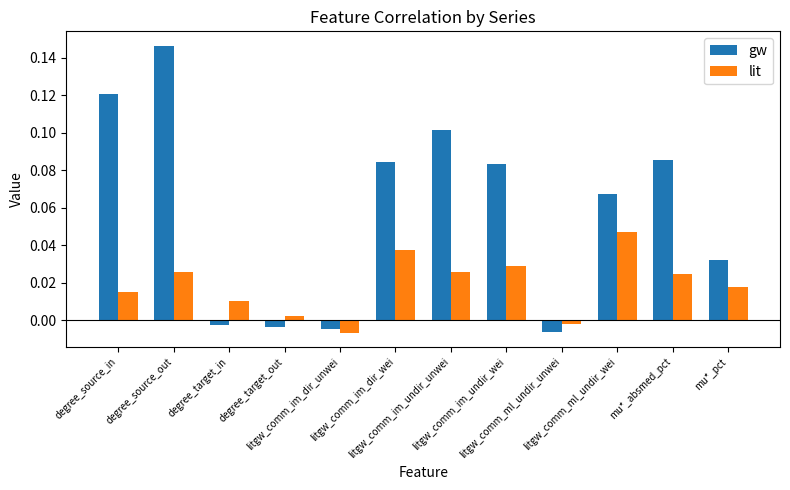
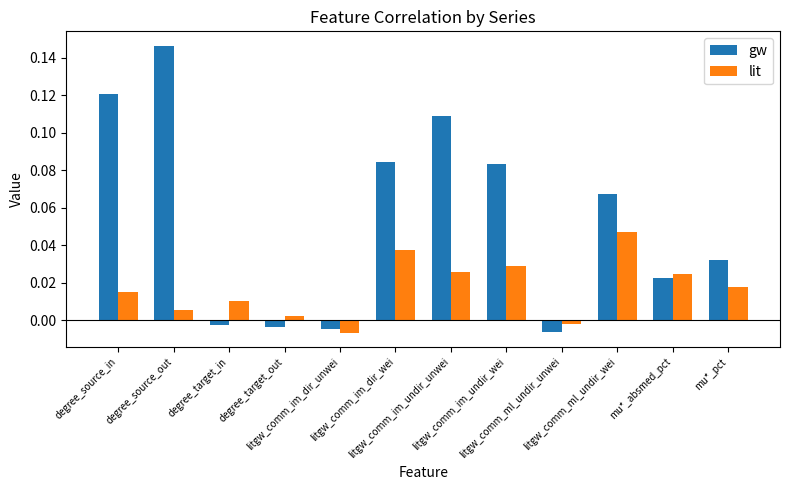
lit, degree_source_out: 0.026 -> 0.005
gw, litgw_comm_im_undir_unwei: 0.102 -> 0.109
gw, mu*_absmed_pct: 0.086 -> 0.023
